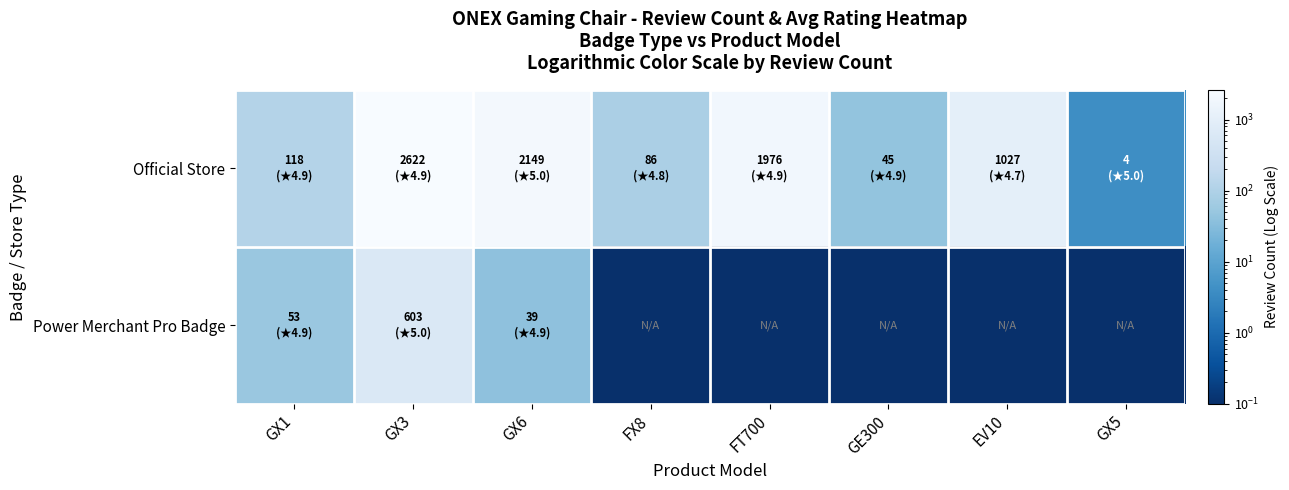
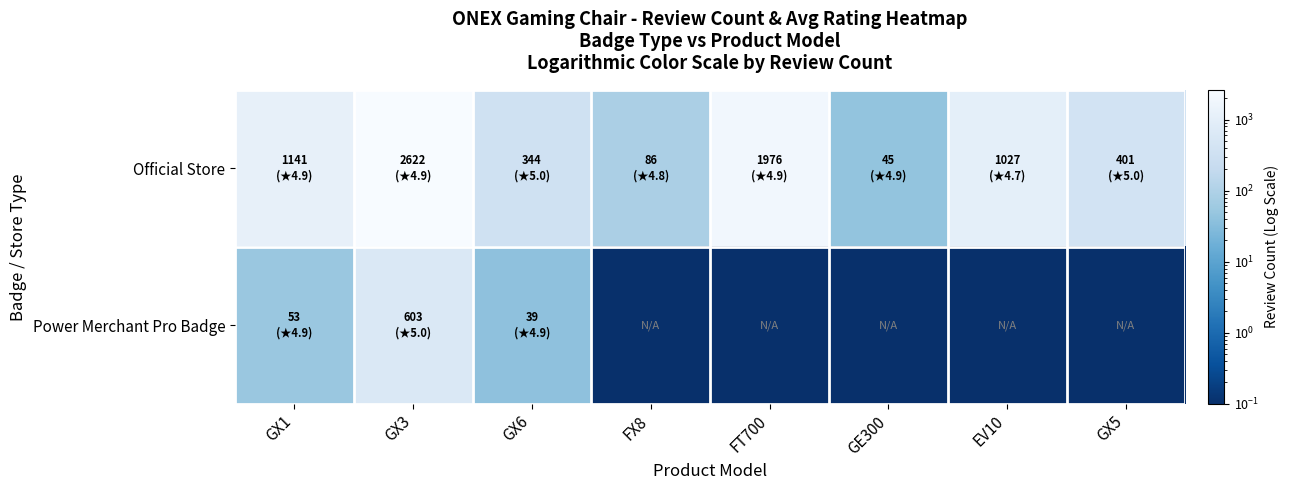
Official Store, GX1: 118 -> 1141
Official Store, GX6: 2149 -> 344
Official Store, GX5: 4 -> 401
